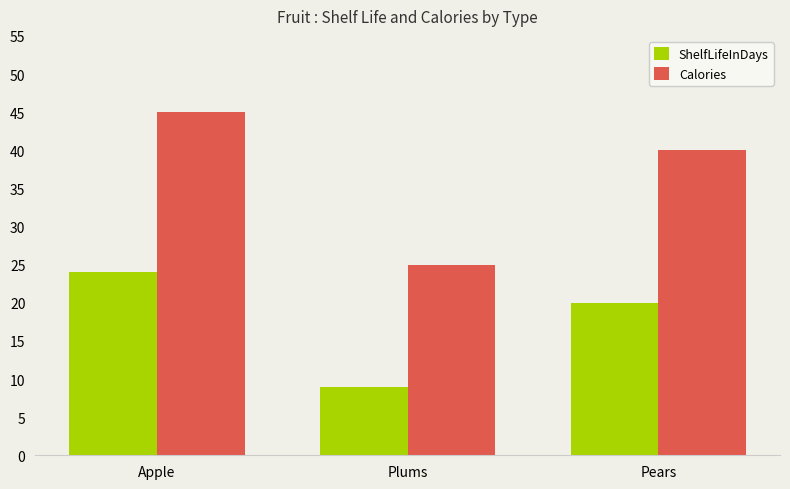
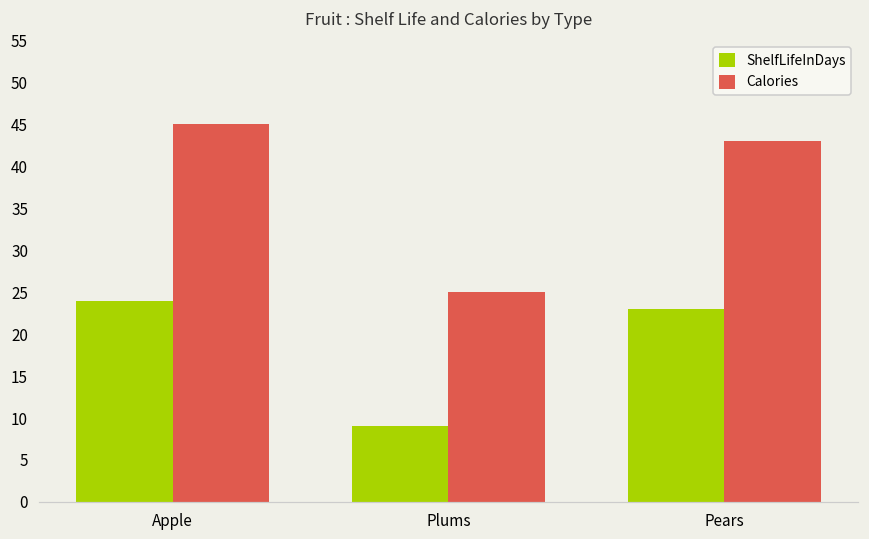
ShelfLifeInDays, Pears: 20 -> 23
Calories, Pears: 40 -> 43
